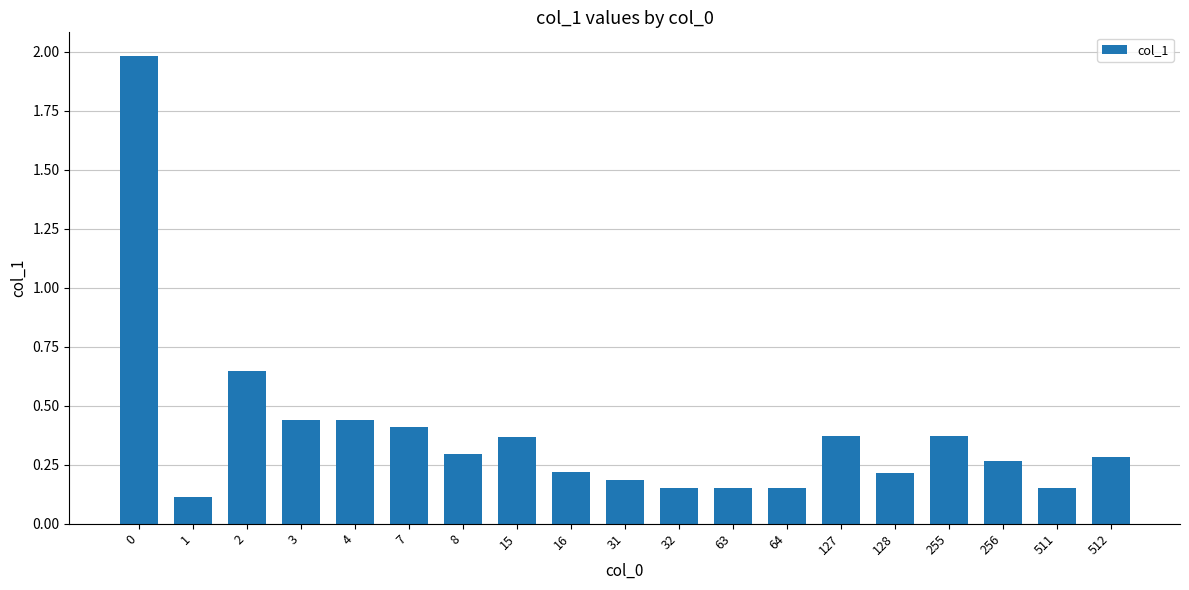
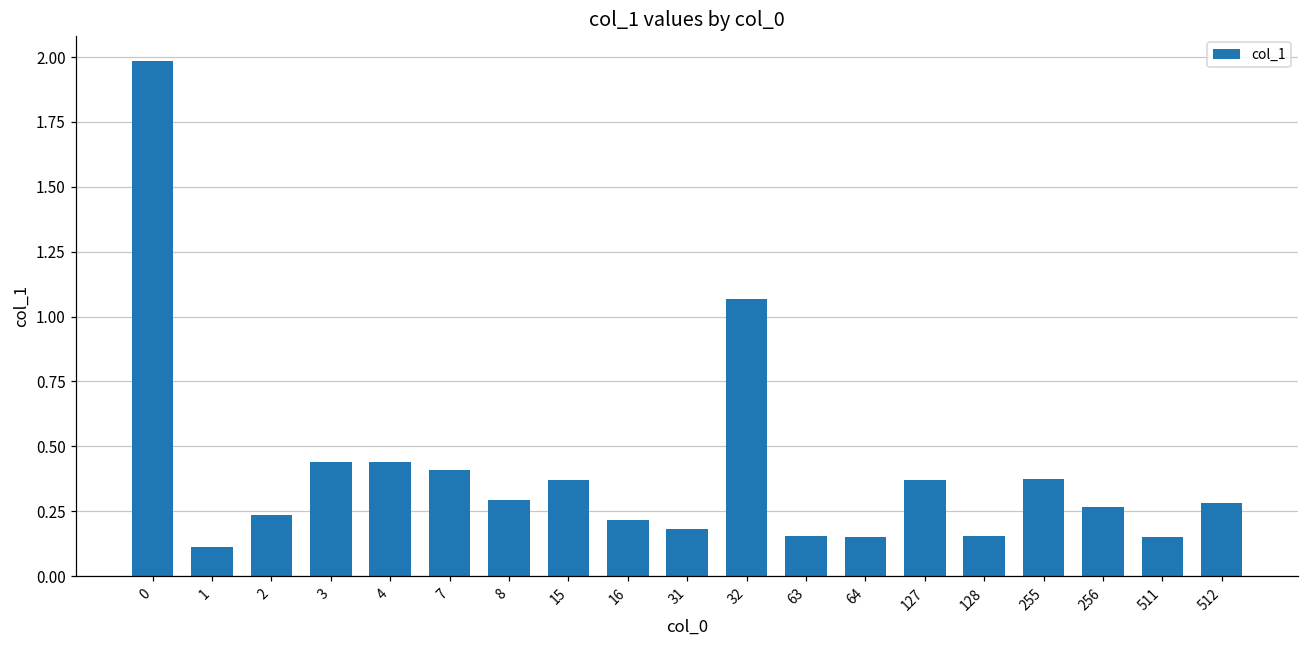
2: 0.65 -> 0.24
32: 0.15 -> 1.07
128: 0.22 -> 0.15
